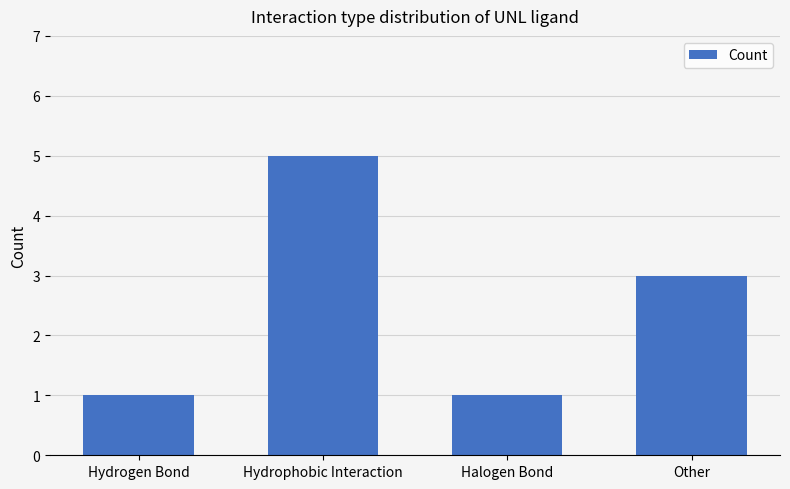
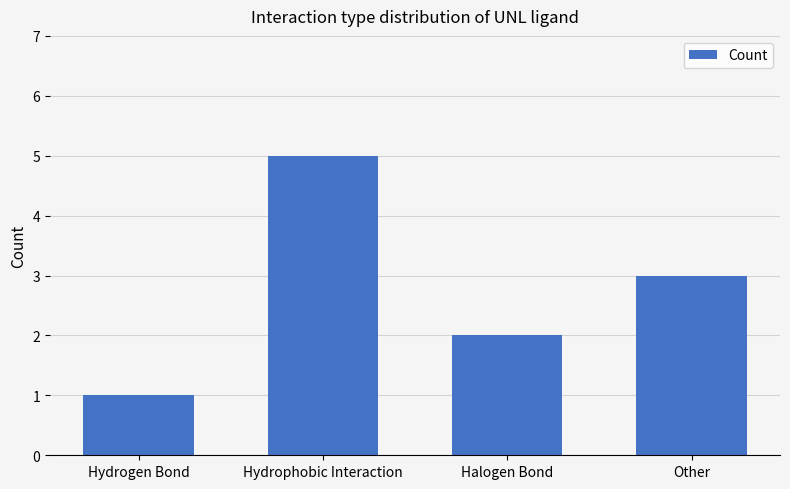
Halogen Bond: 1 -> 2
